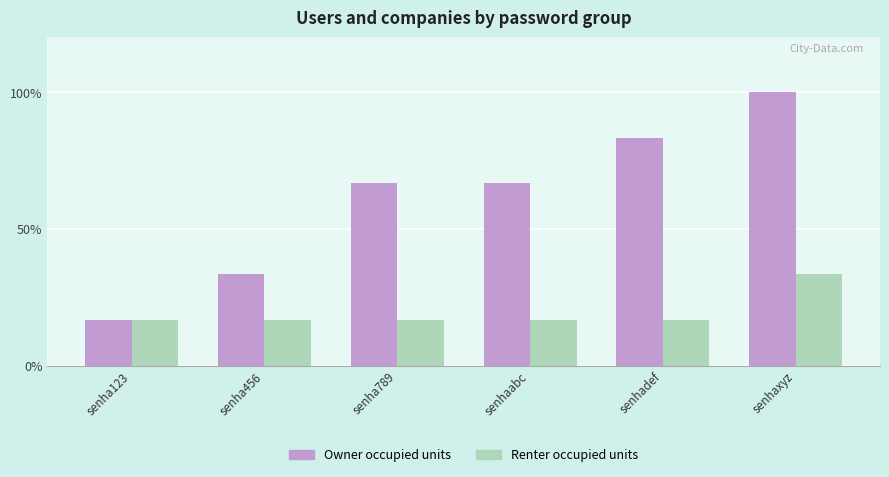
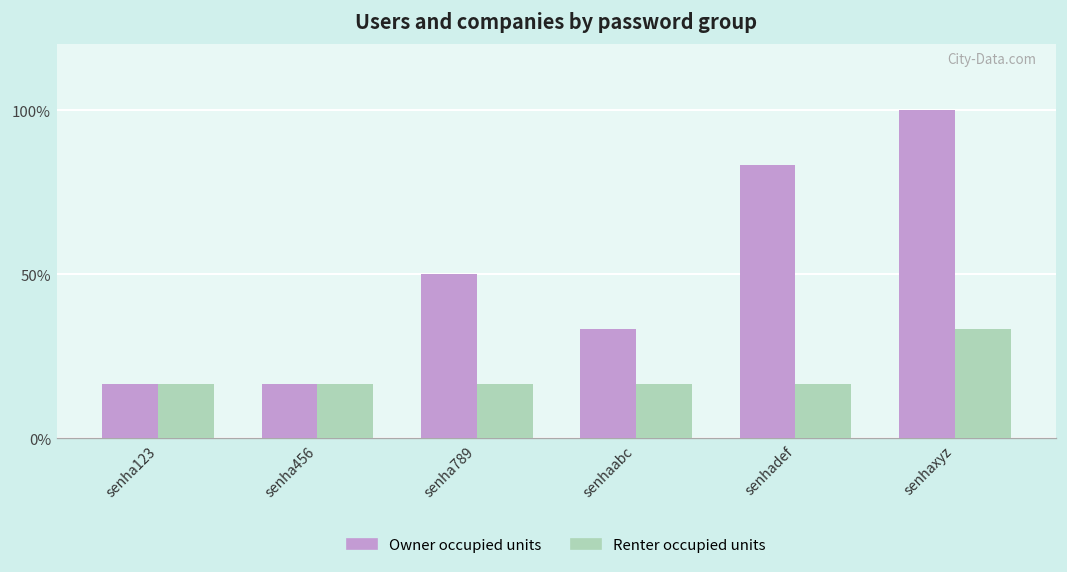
Owner occupied units, senha456: 33% -> 17%
Owner occupied units, senha789: 67% -> 50%
Owner occupied units, senhaabc: 67% -> 33%
